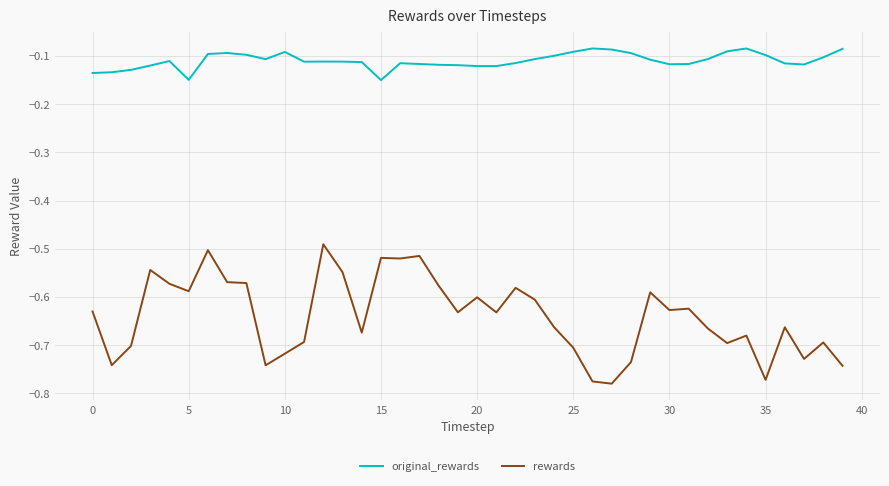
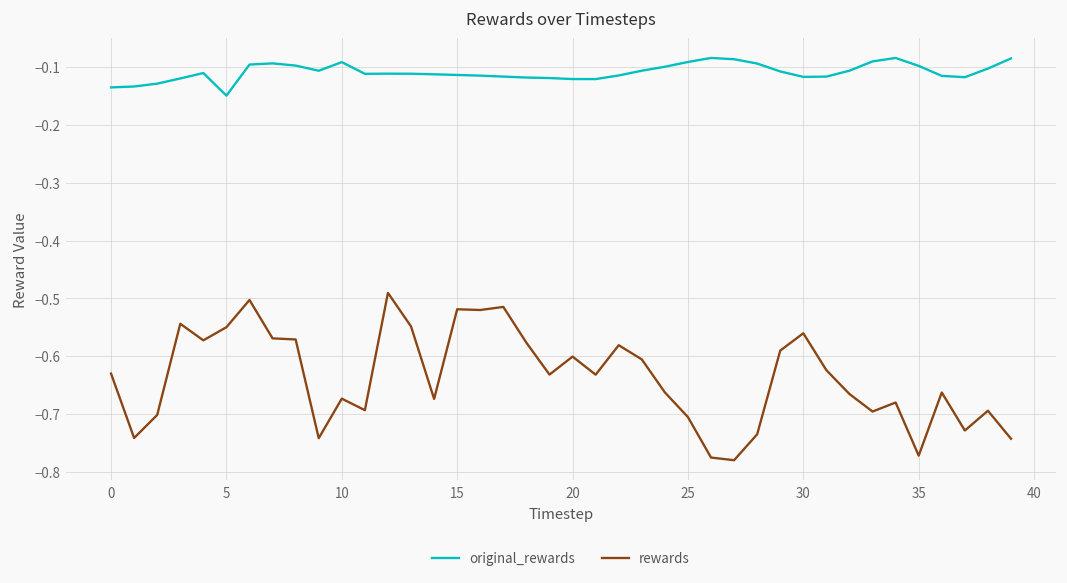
rewards, 5: -0.59 -> -0.55
rewards, 10: -0.72 -> -0.67
original_rewards, 15: -0.15 -> -0.11
rewards, 30: -0.63 -> -0.56
